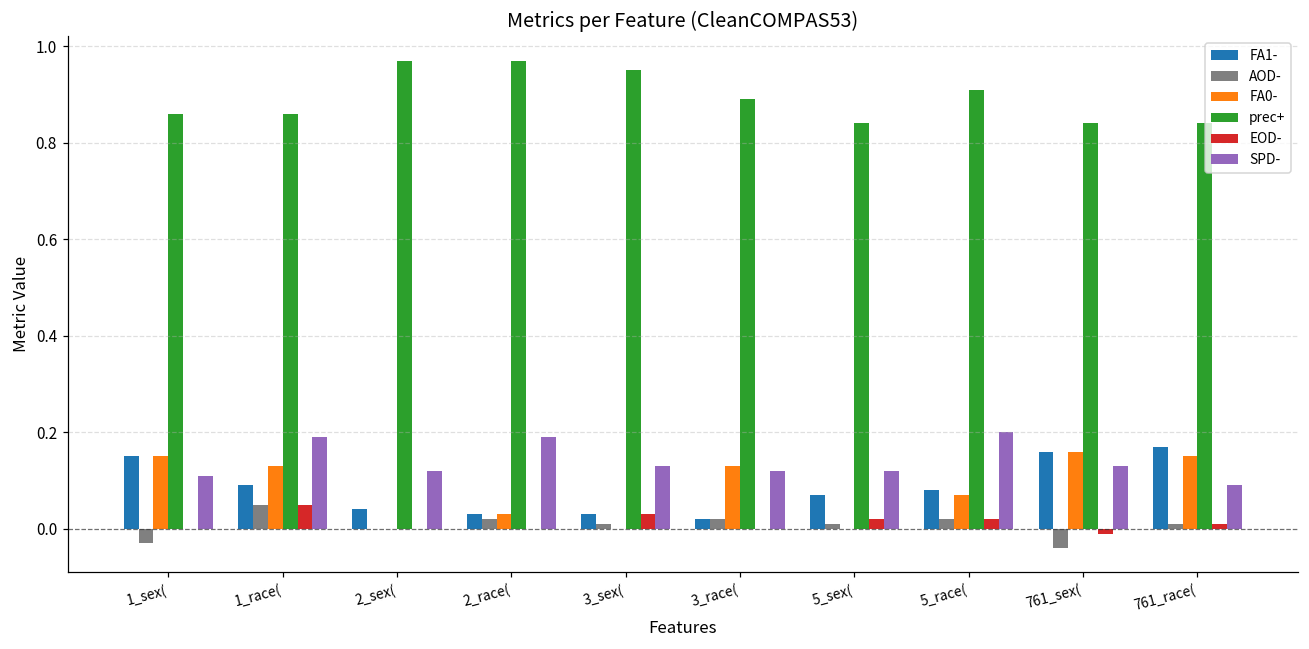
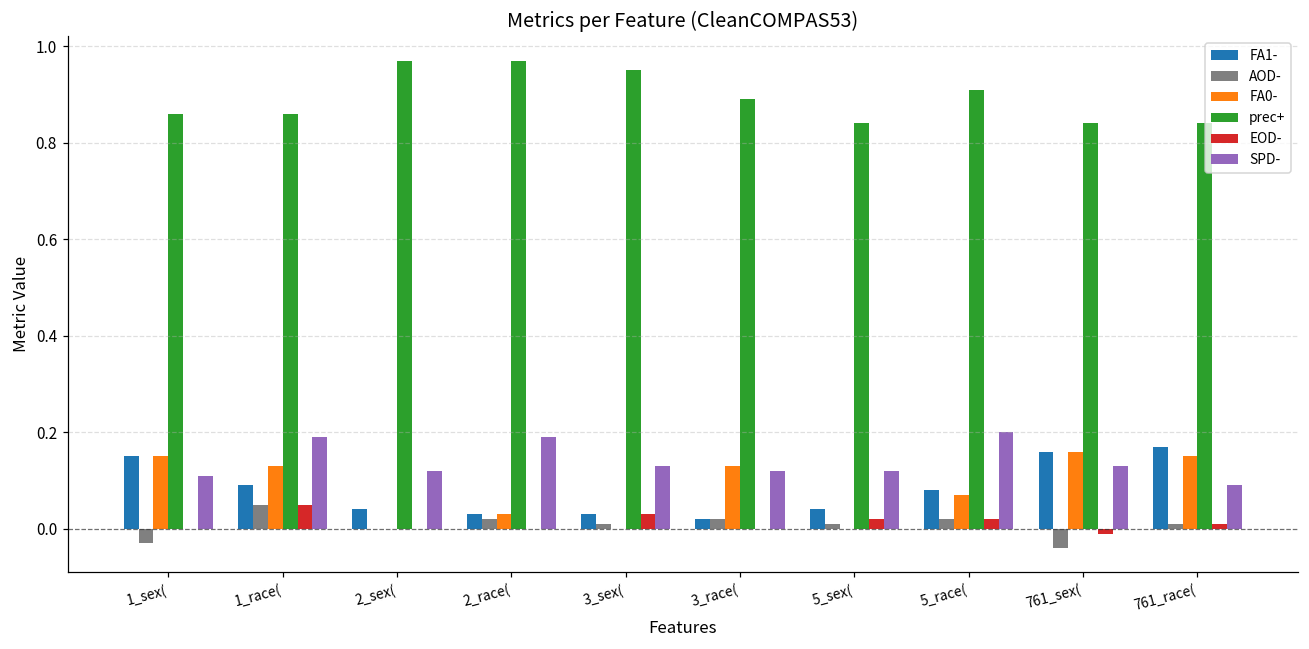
FA1-, 5_sex(: 0.07 -> 0.04
